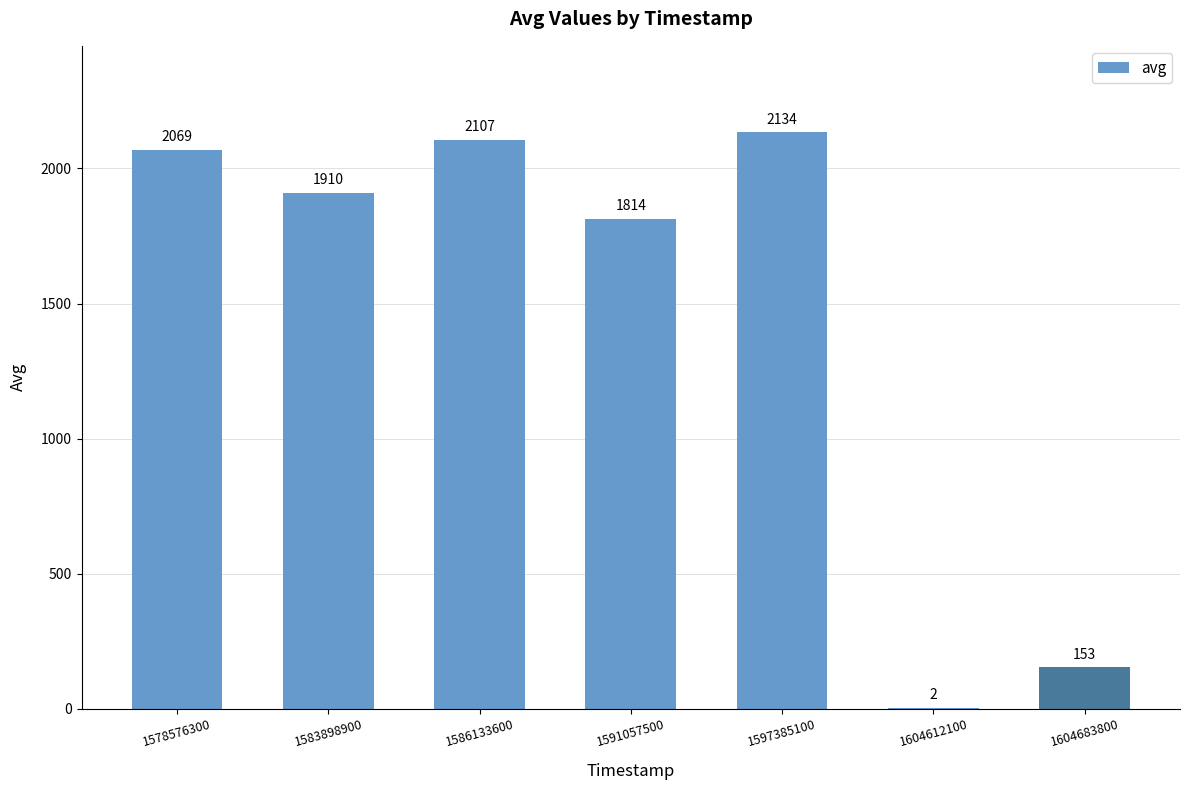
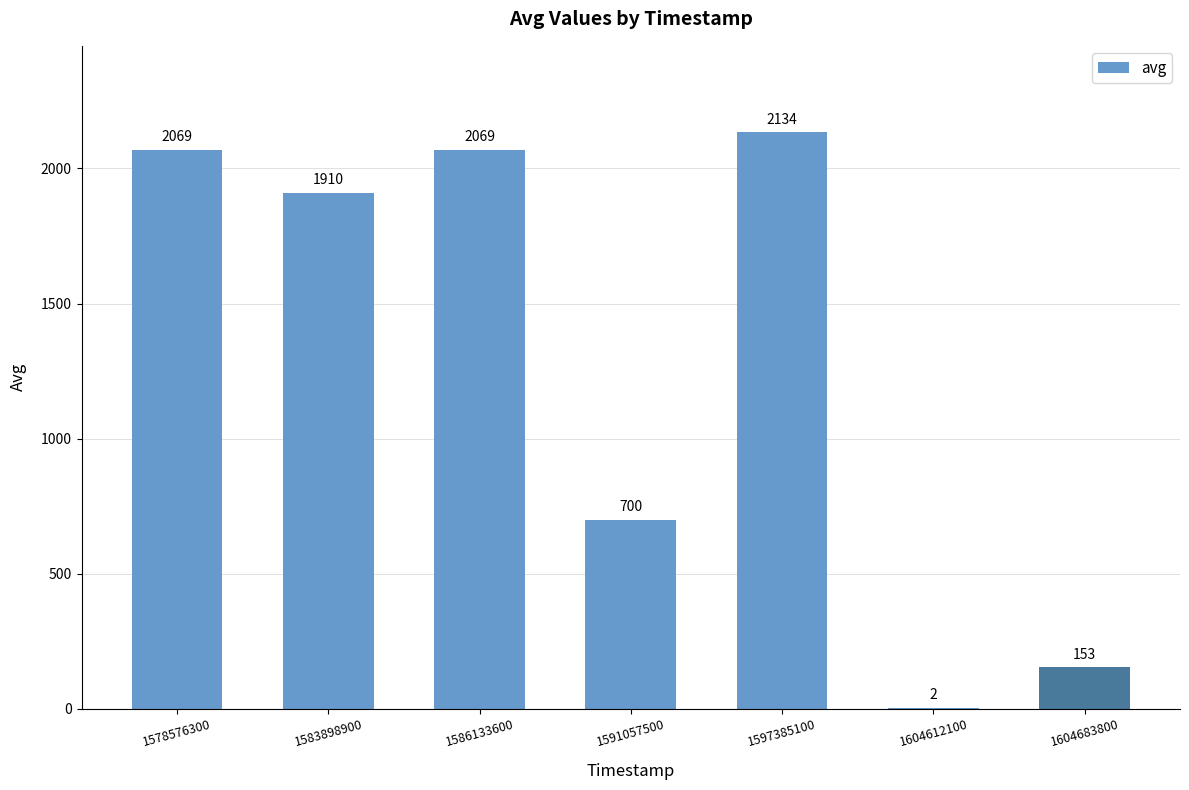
1586133600: 2107 -> 2069
1591057500: 1814 -> 700
